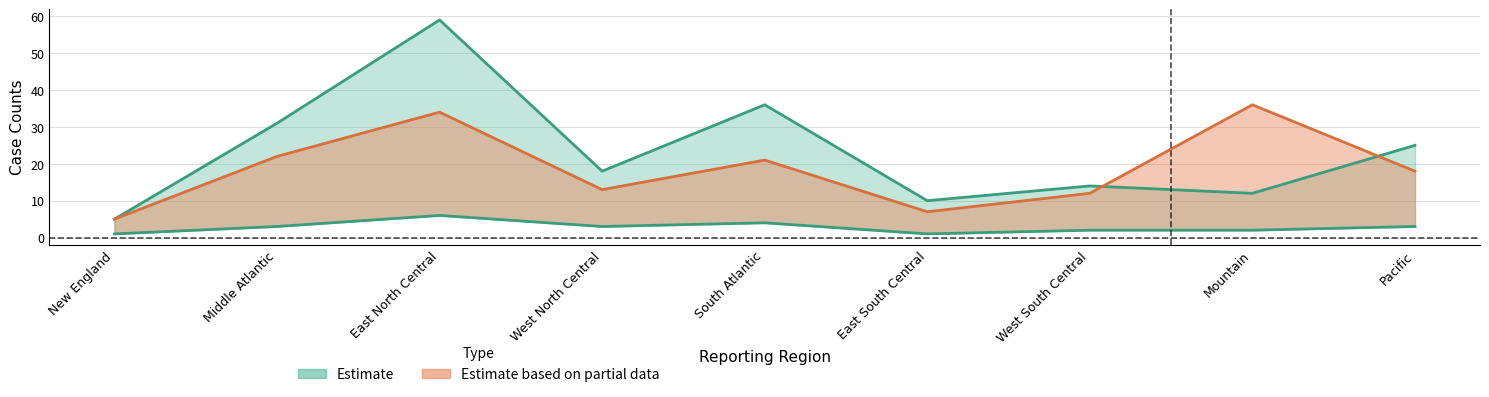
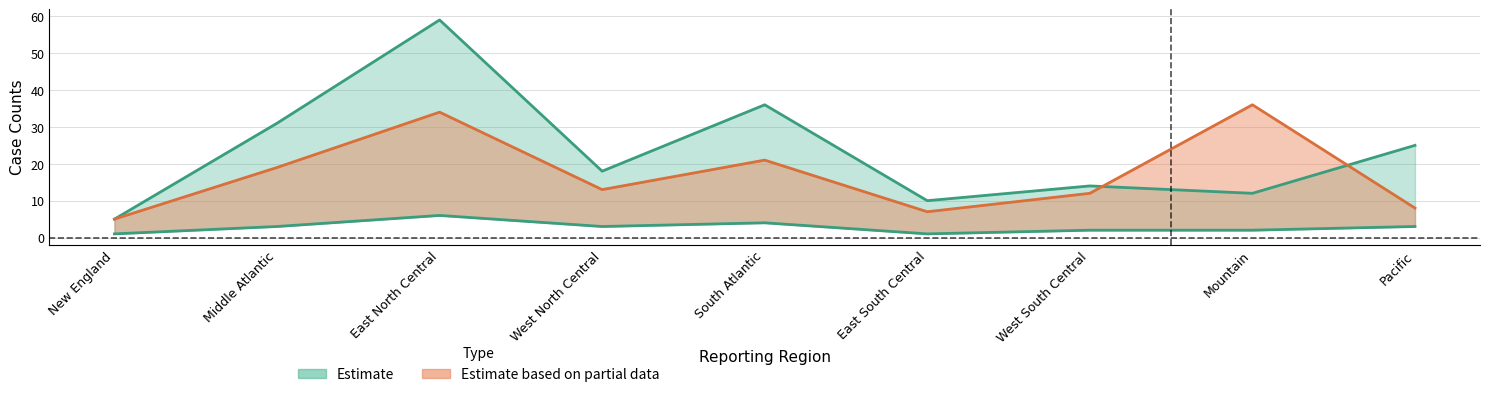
Estimate based on partial data, Middle Atlantic: 22 -> 19
Estimate based on partial data, Pacific: 18 -> 8
